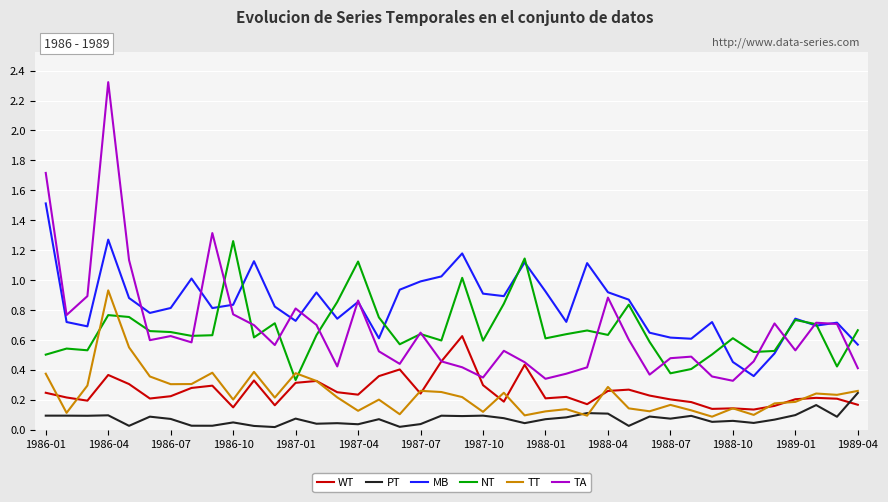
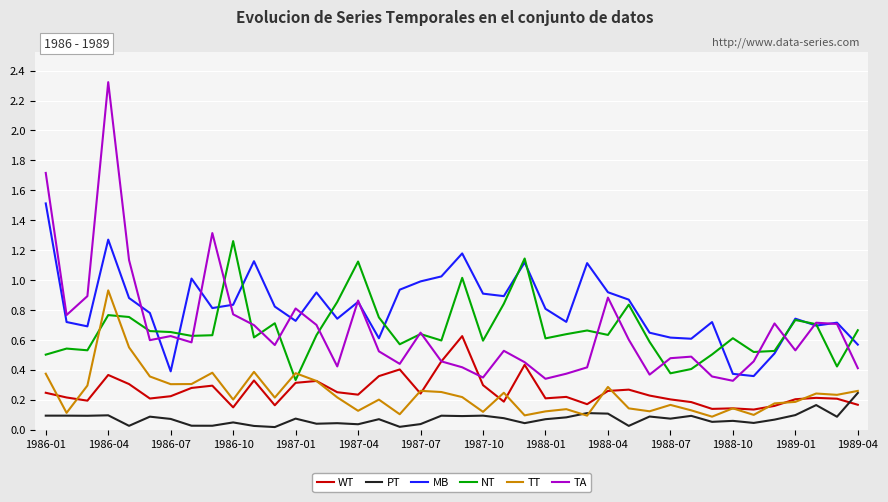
MB, 1986-07: 0.81 -> 0.39
MB, 1988-01: 0.92 -> 0.81
MB, 1988-10: 0.45 -> 0.37
